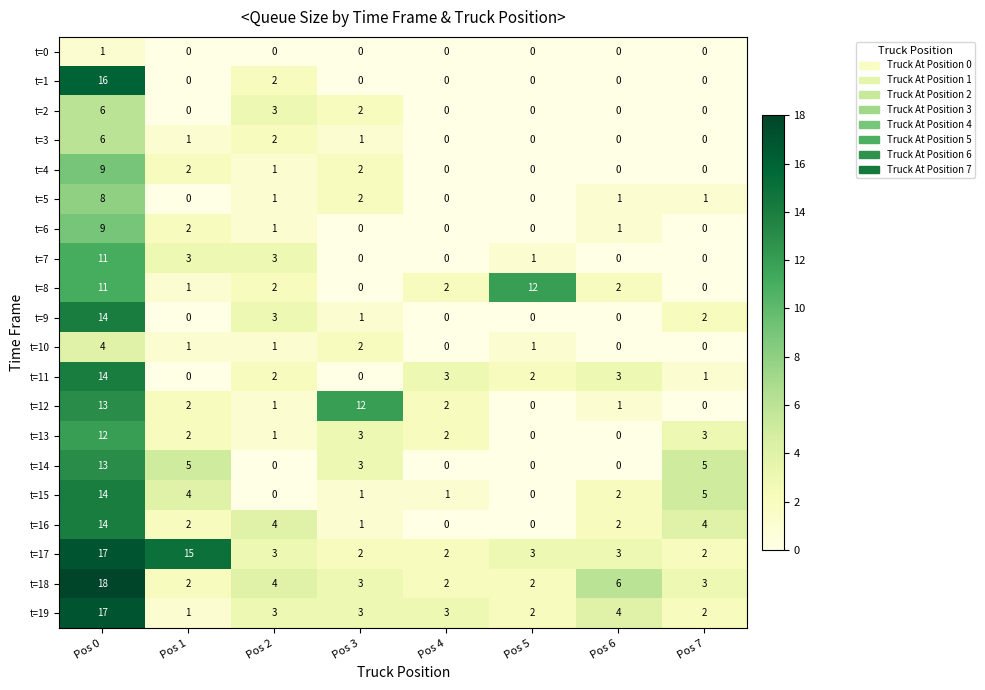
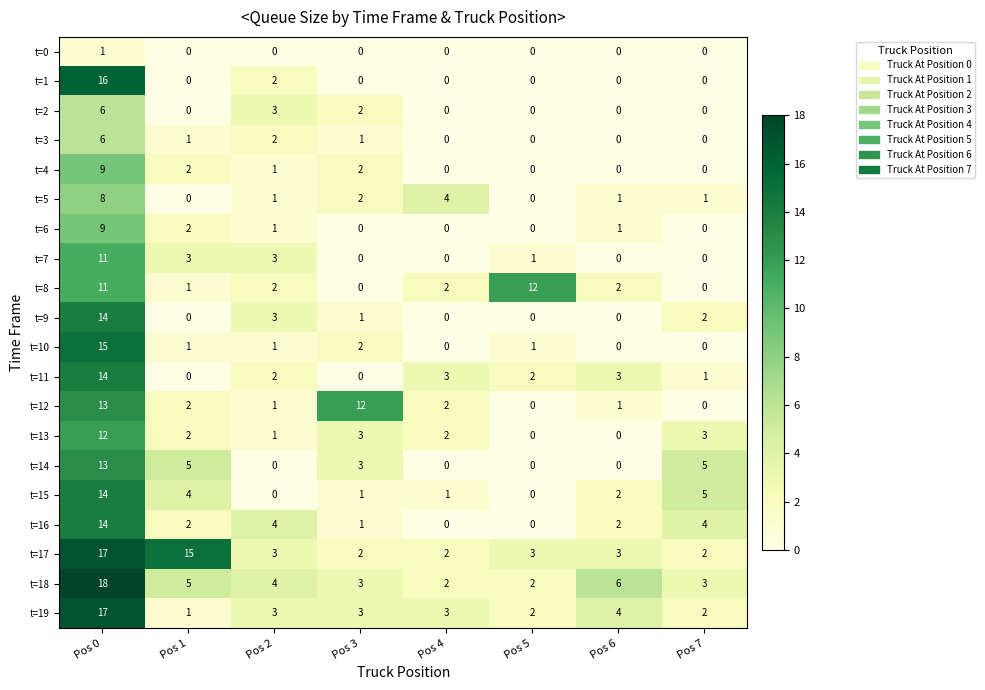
t=5, Pos 4: 0 -> 4
t=10, Pos 0: 4 -> 15
t=18, Pos 1: 2 -> 5
